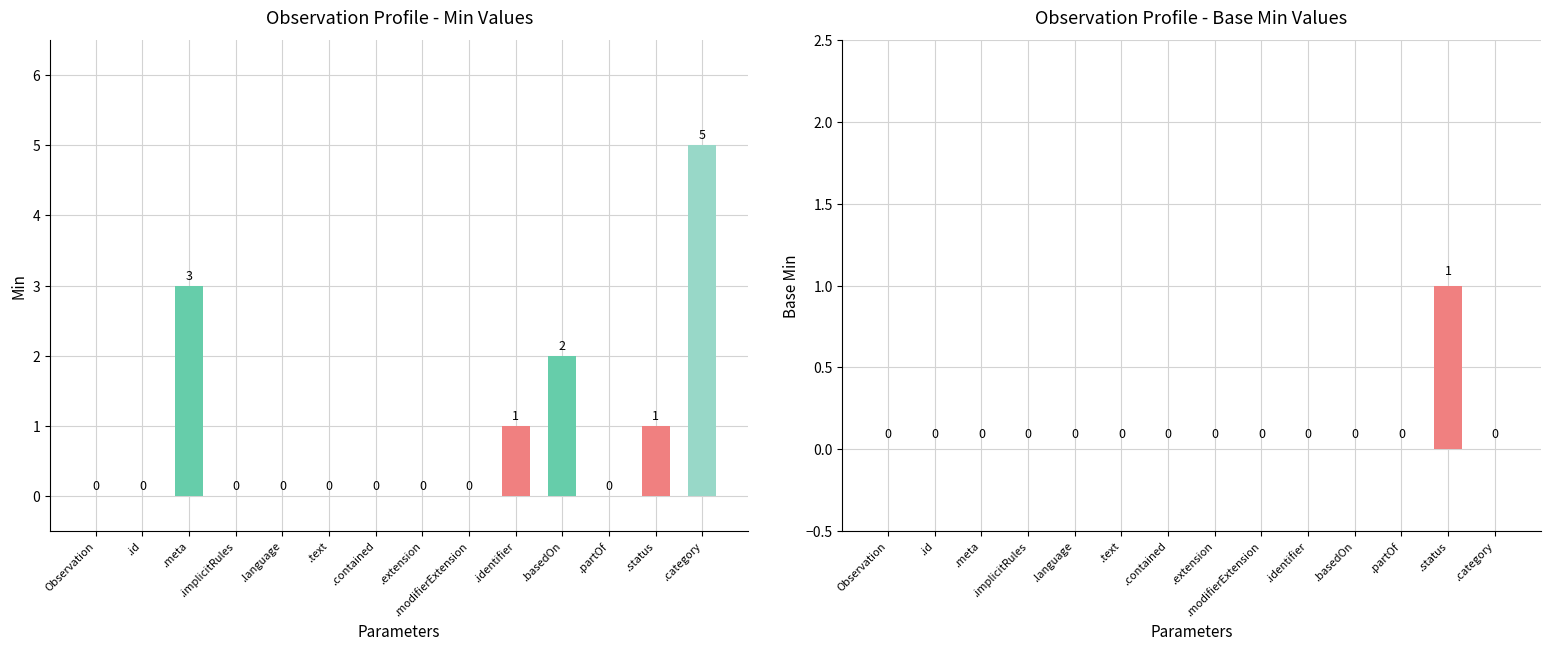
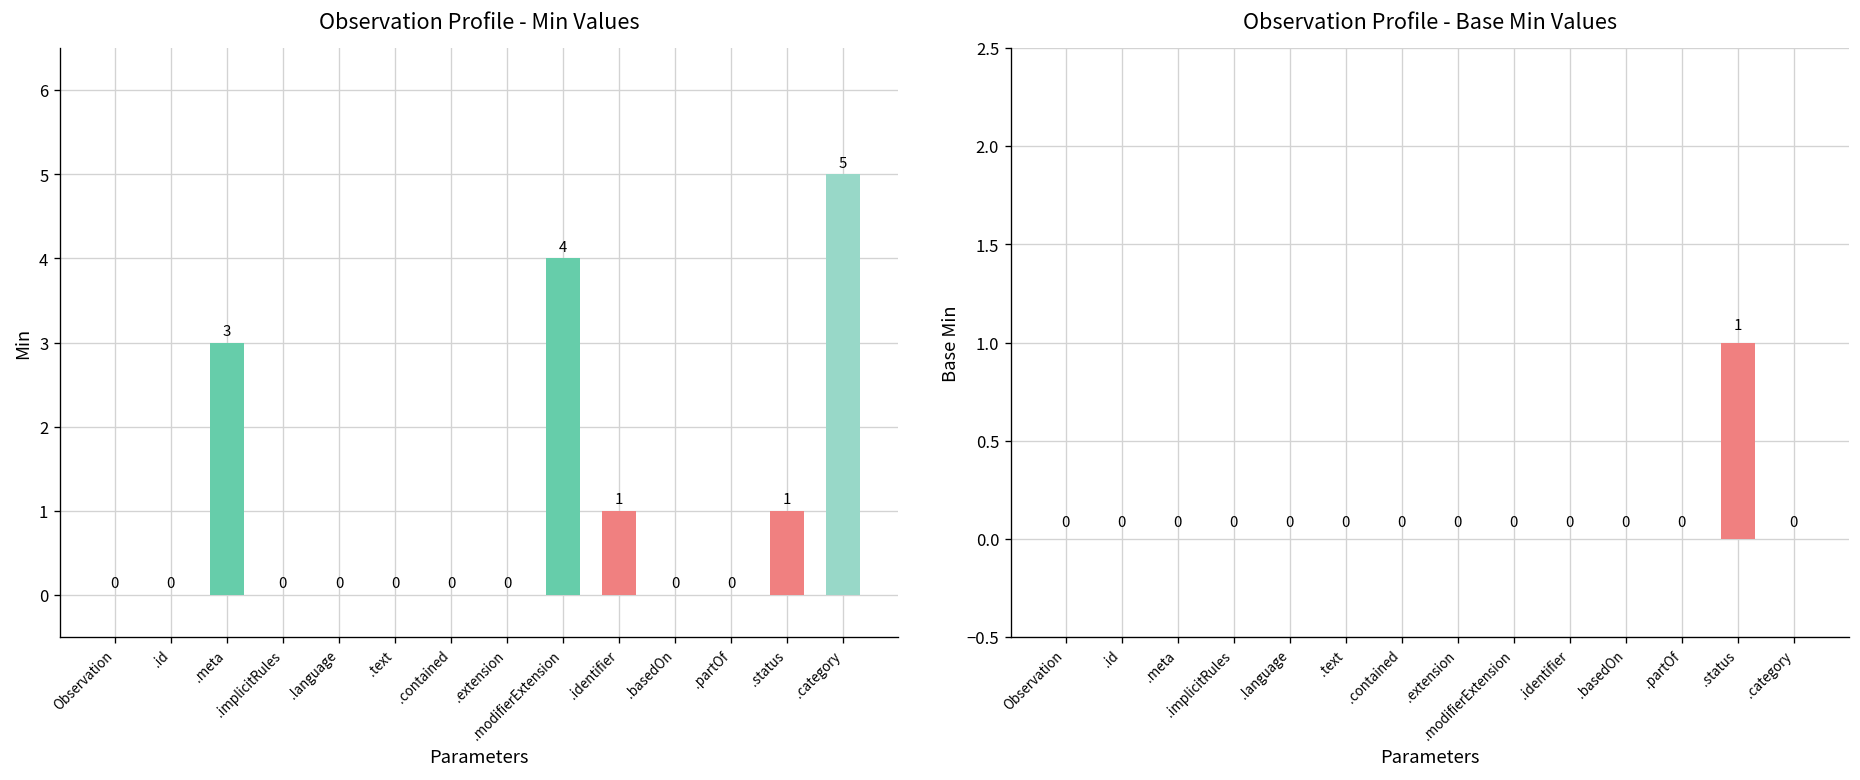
Observation Profile - Min Values, .modifierExtension: 0 -> 4
Observation Profile - Min Values, .basedOn: 2 -> 0
